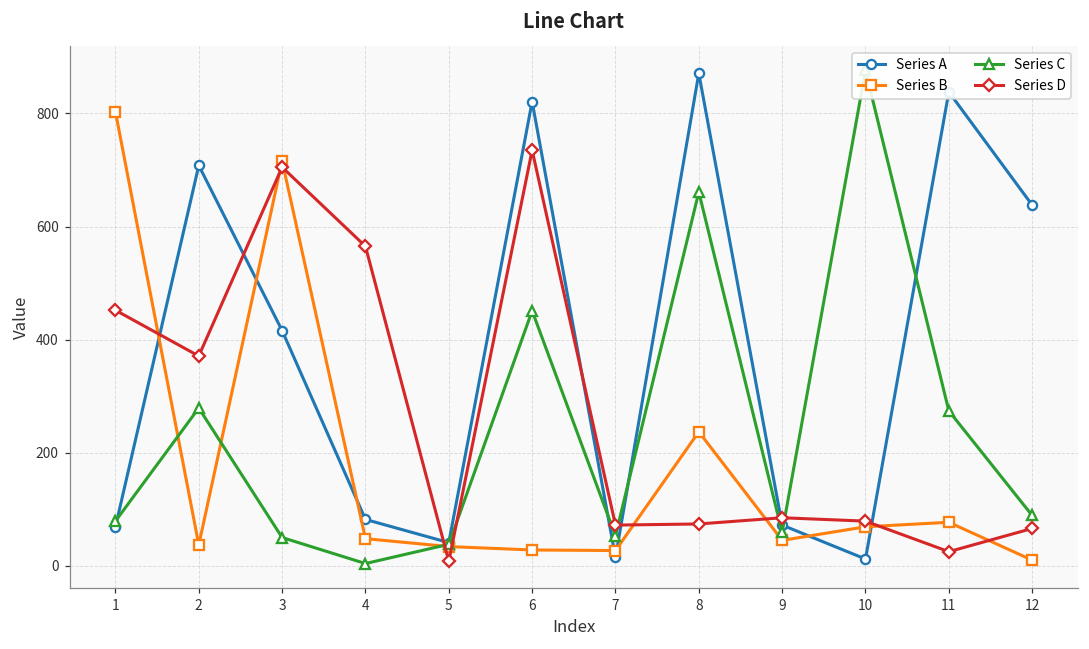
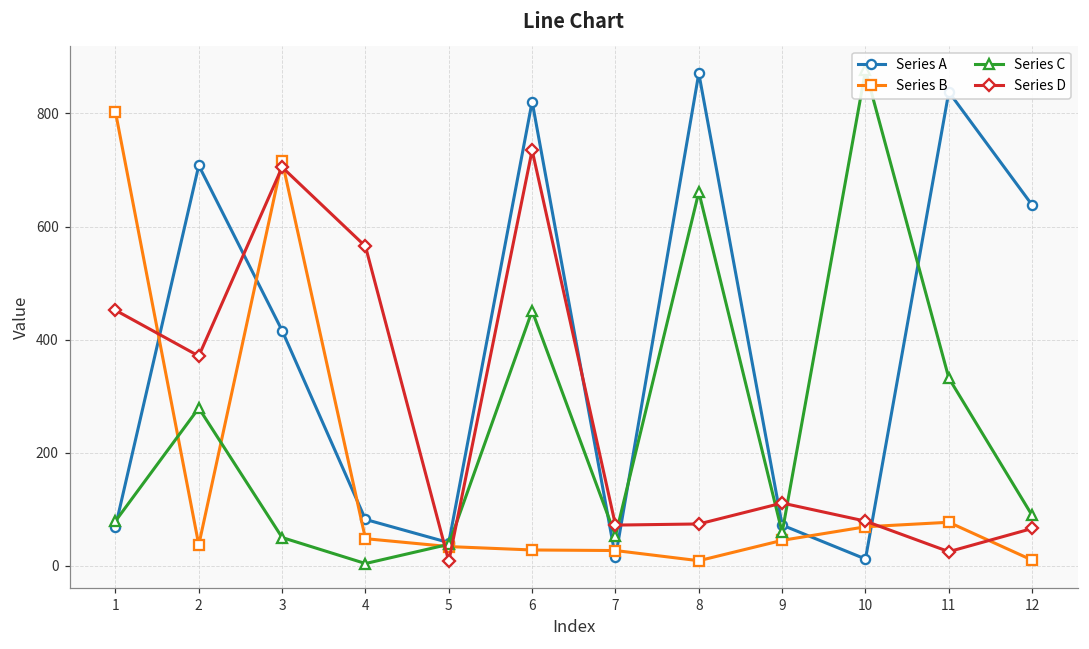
Series B, 8: 240 -> 10
Series D, 9: 90 -> 110
Series C, 11: 270 -> 330
